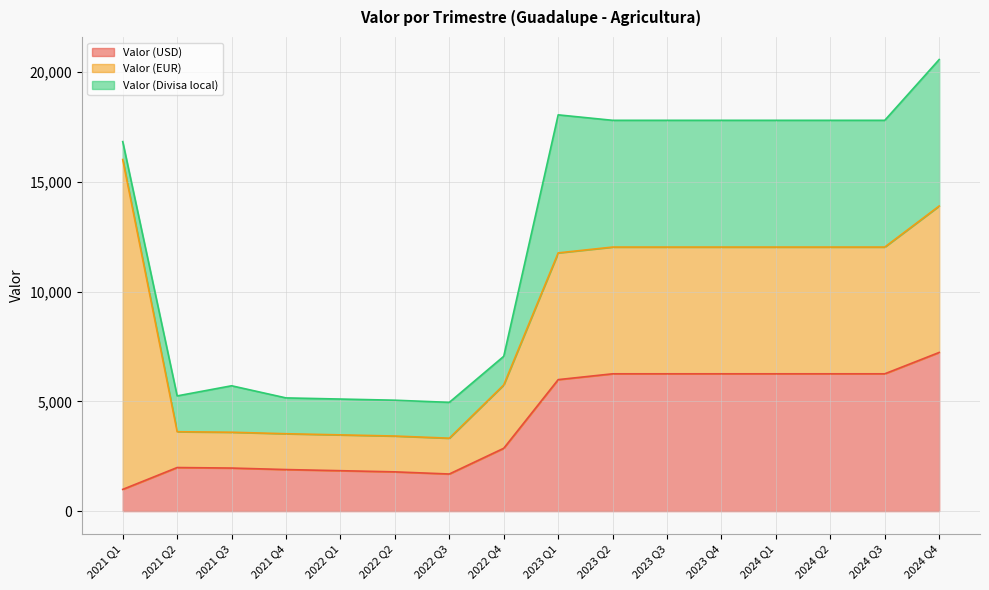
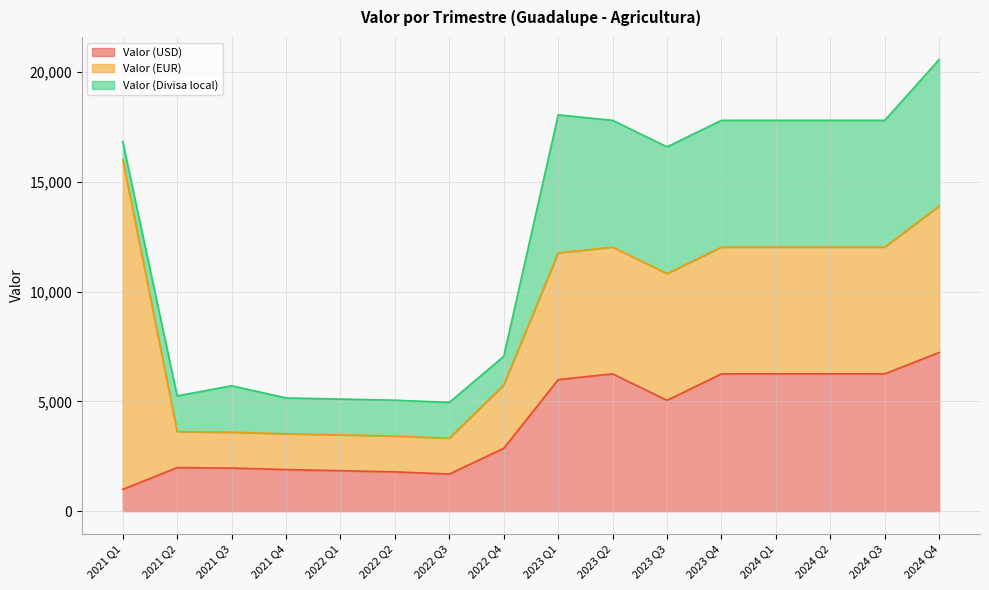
Valor (USD), 2023 Q3: 6,300 -> 5,000
